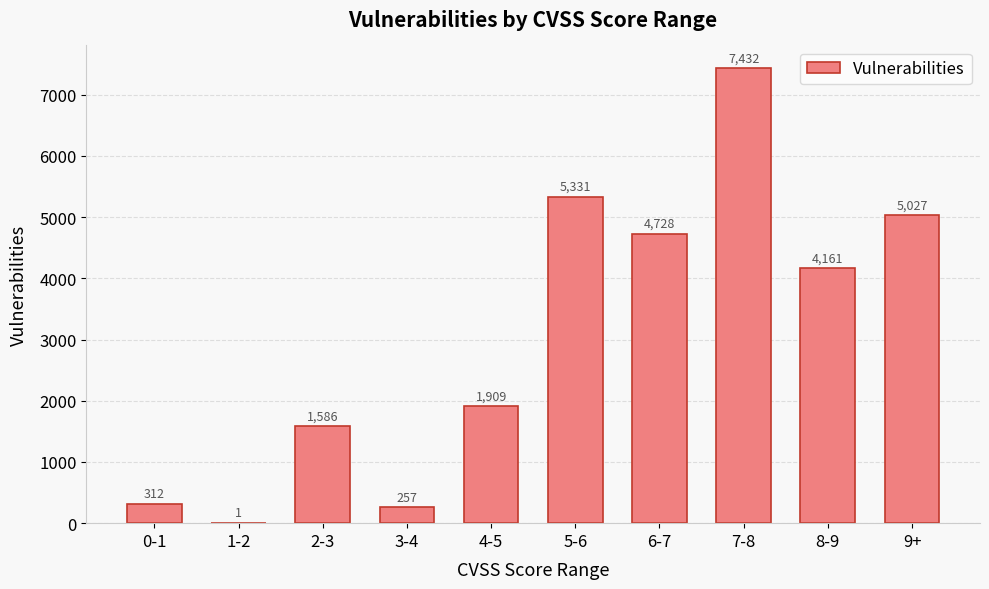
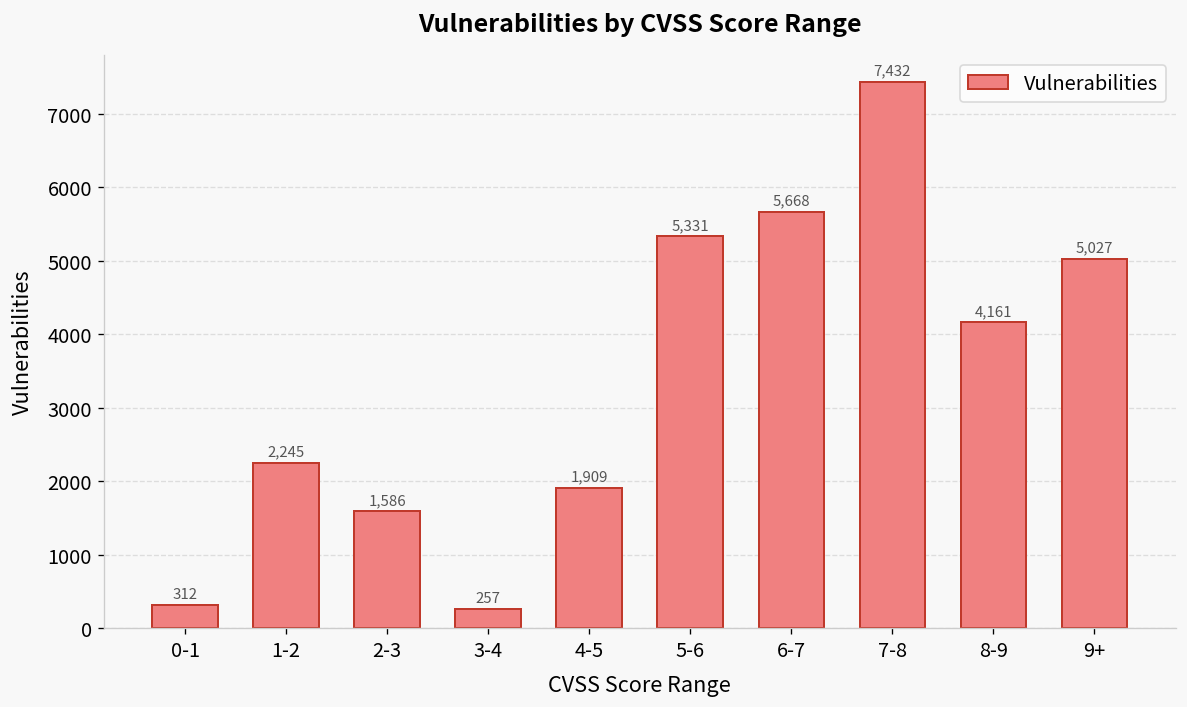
1-2: 1 -> 2,245
6-7: 4,728 -> 5,668
